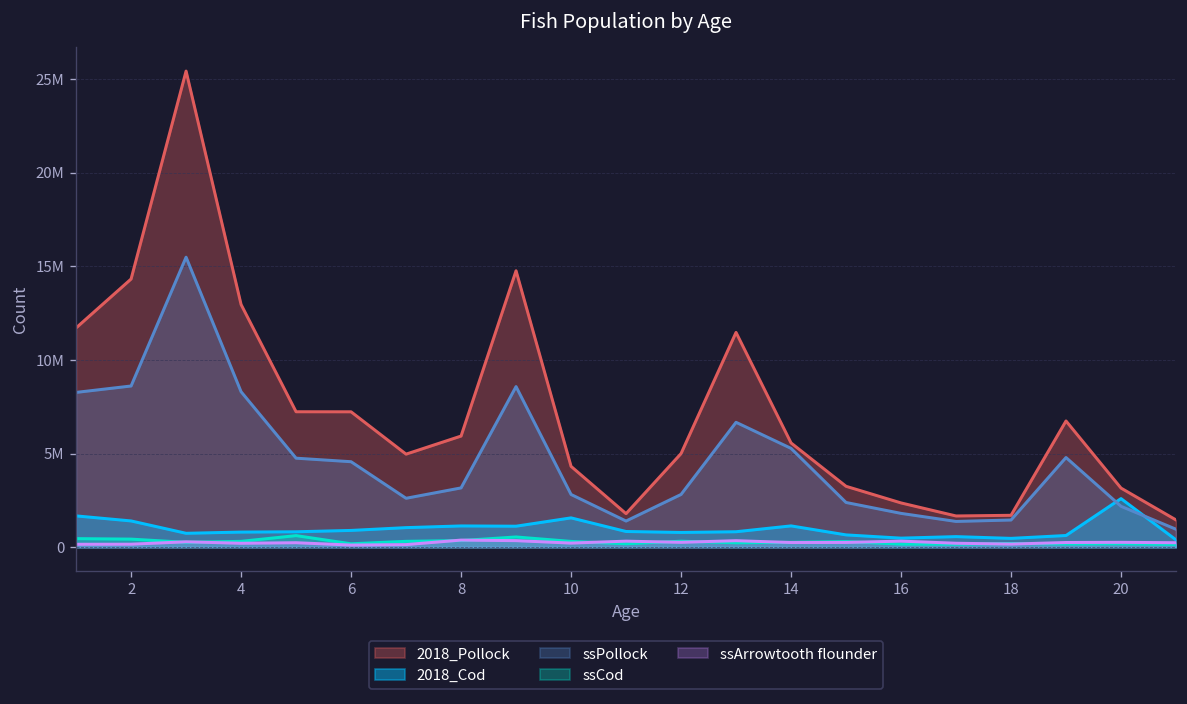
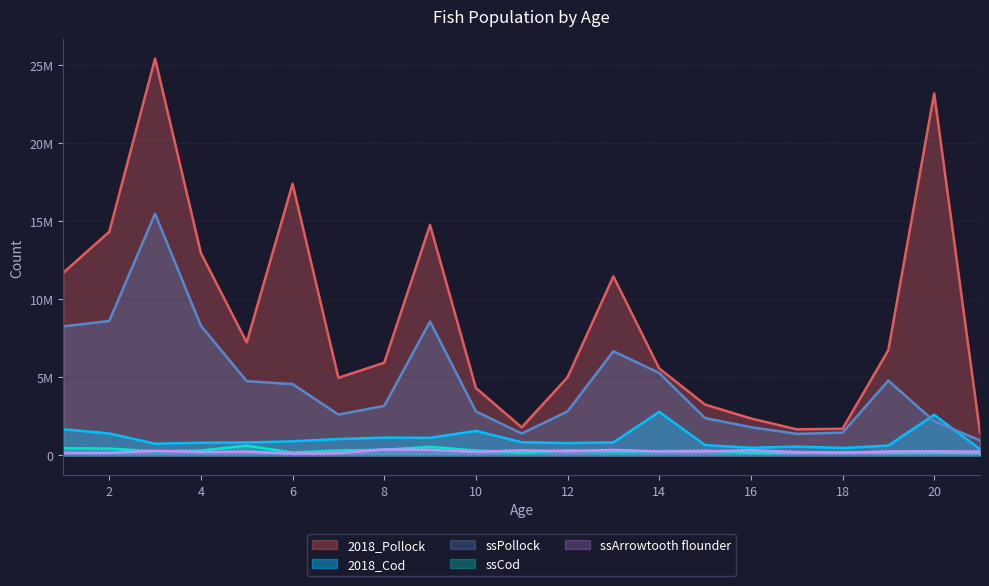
2018_Pollock, 6: 7200000 -> 17400000
2018_Cod, 14: 1100000 -> 2800000
2018_Pollock, 20: 3200000 -> 23200000
